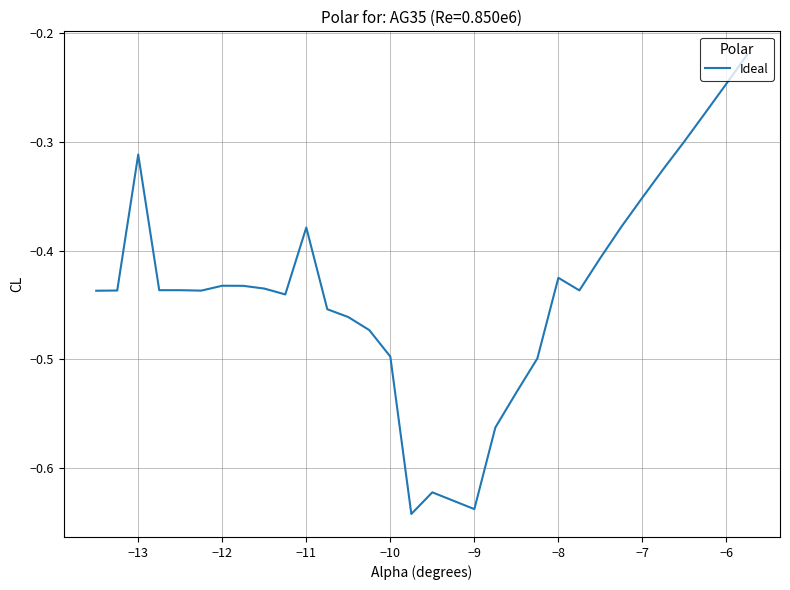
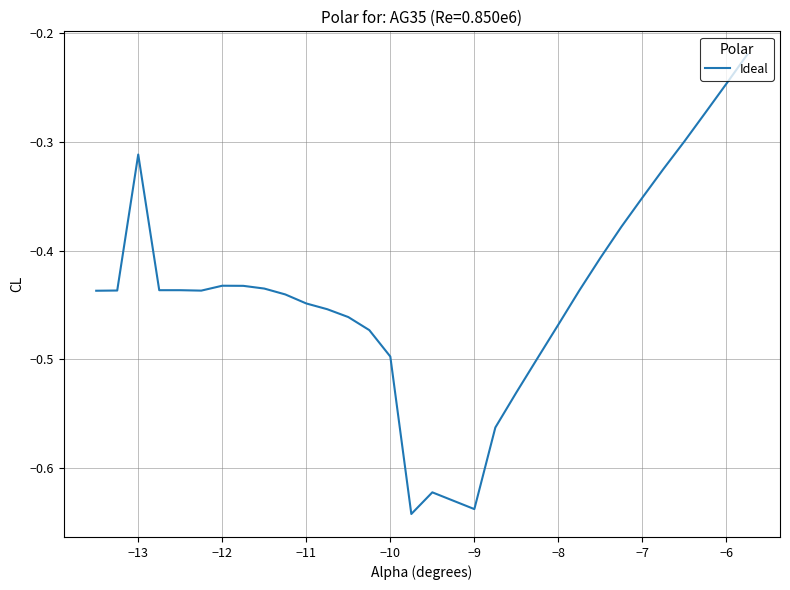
−11: -0.379 -> -0.449
−8: -0.425 -> -0.468
